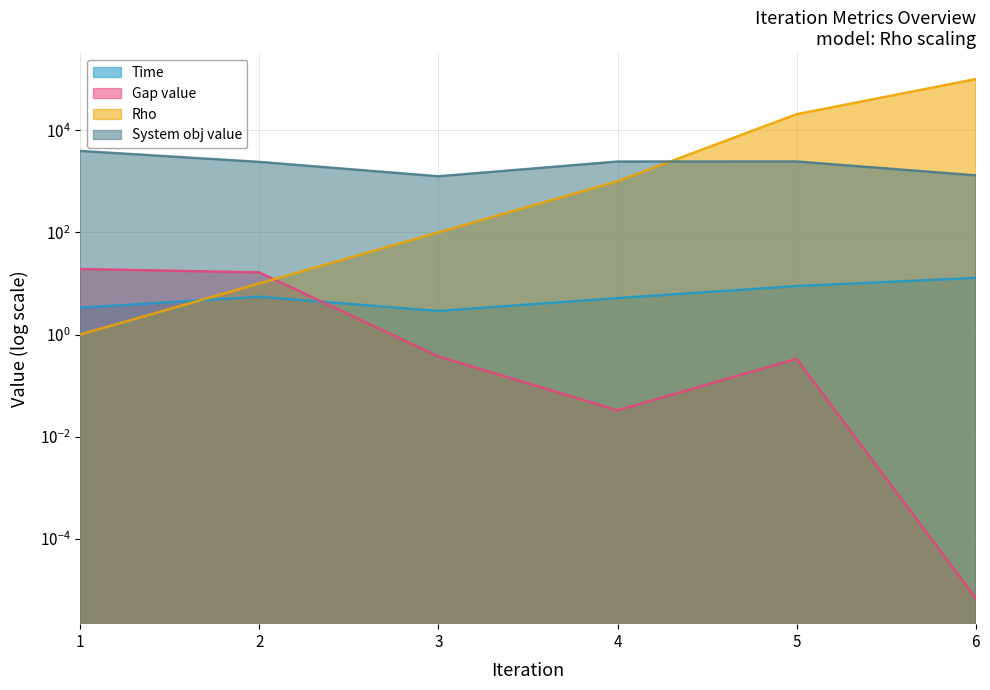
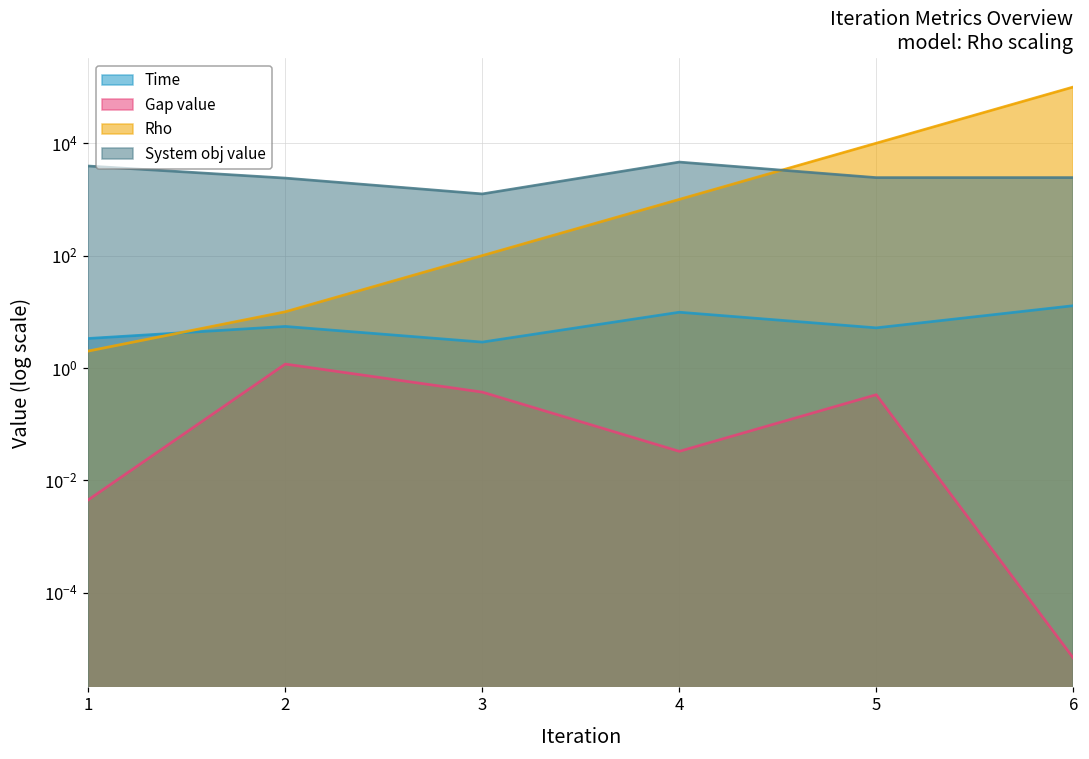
Gap value, 1: 19 -> 0.005
Rho, 1: 1 -> 2
Gap value, 2: 16 -> 1.2
Time, 4: 5 -> 10
System obj value, 4: 2000 -> 5000
Time, 5: 9 -> 5
Rho, 5: 21000 -> 10000
System obj value, 6: 1300 -> 2000
